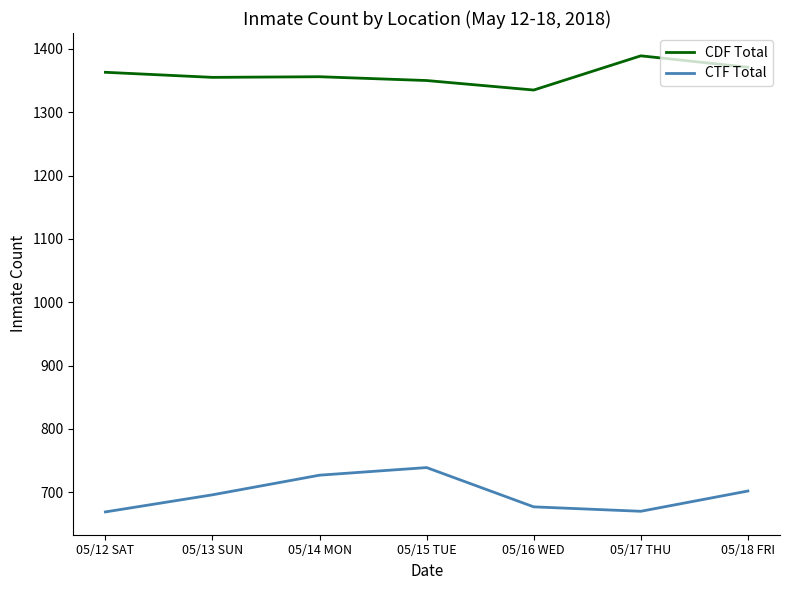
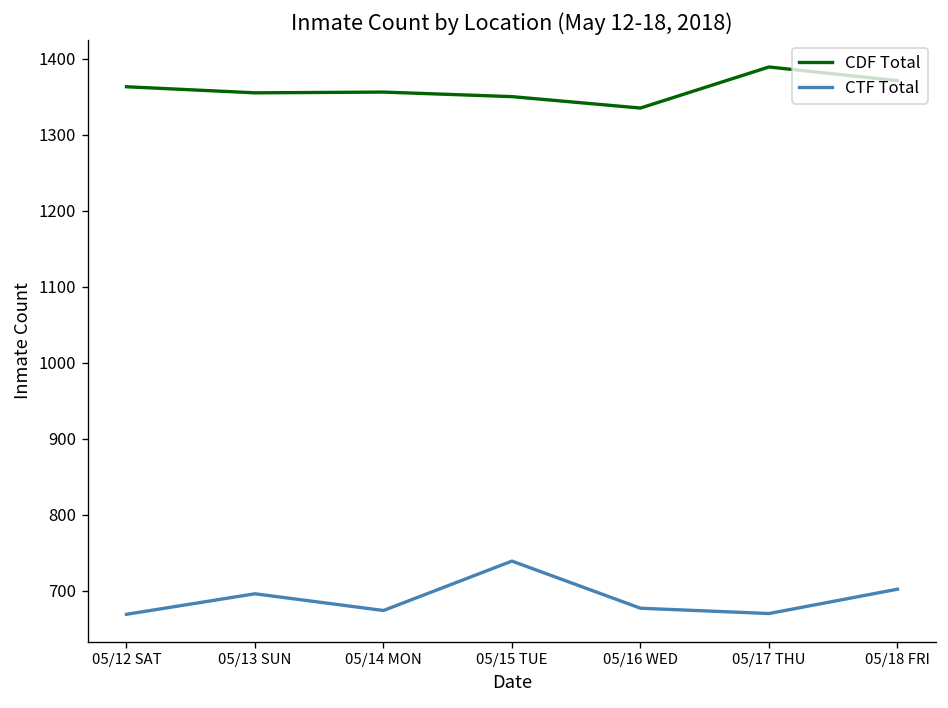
CTF Total, 05/14 MON: 730 -> 670
